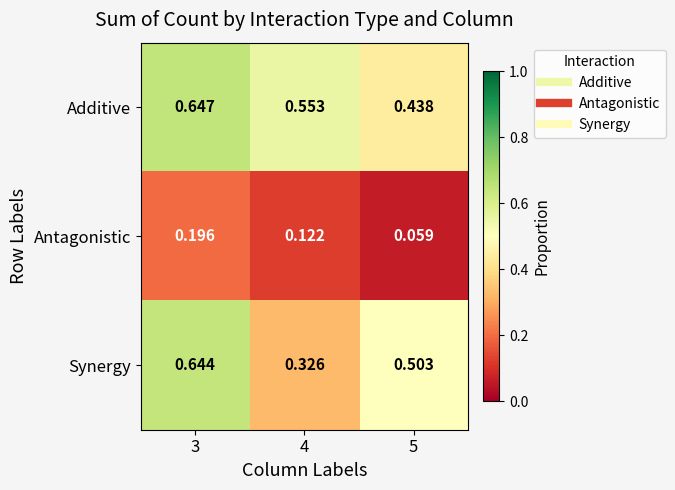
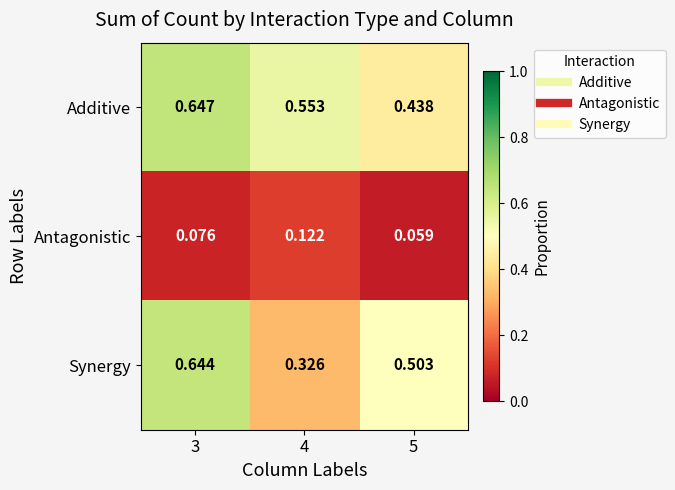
Antagonistic, 3: 0.196 -> 0.076
